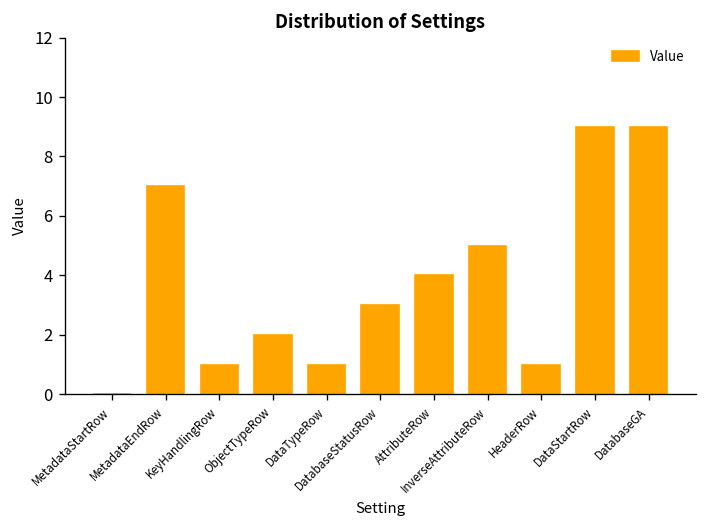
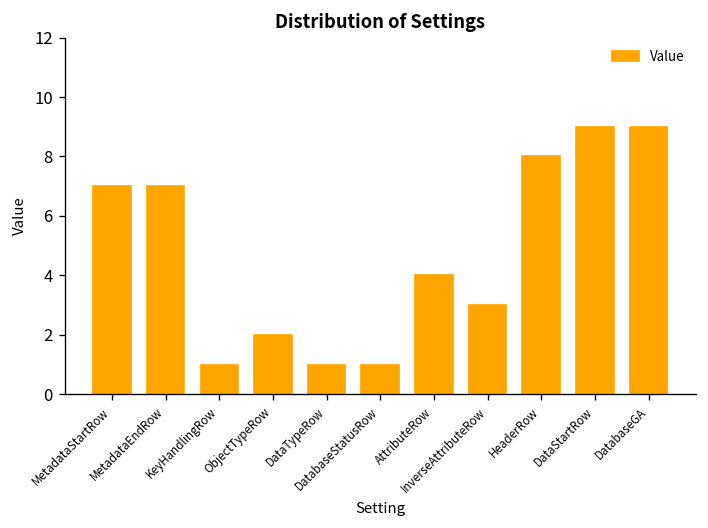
MetadataStartRow: 0 -> 7
DatabaseStatusRow: 3 -> 1
InverseAttributeRow: 5 -> 3
HeaderRow: 1 -> 8
